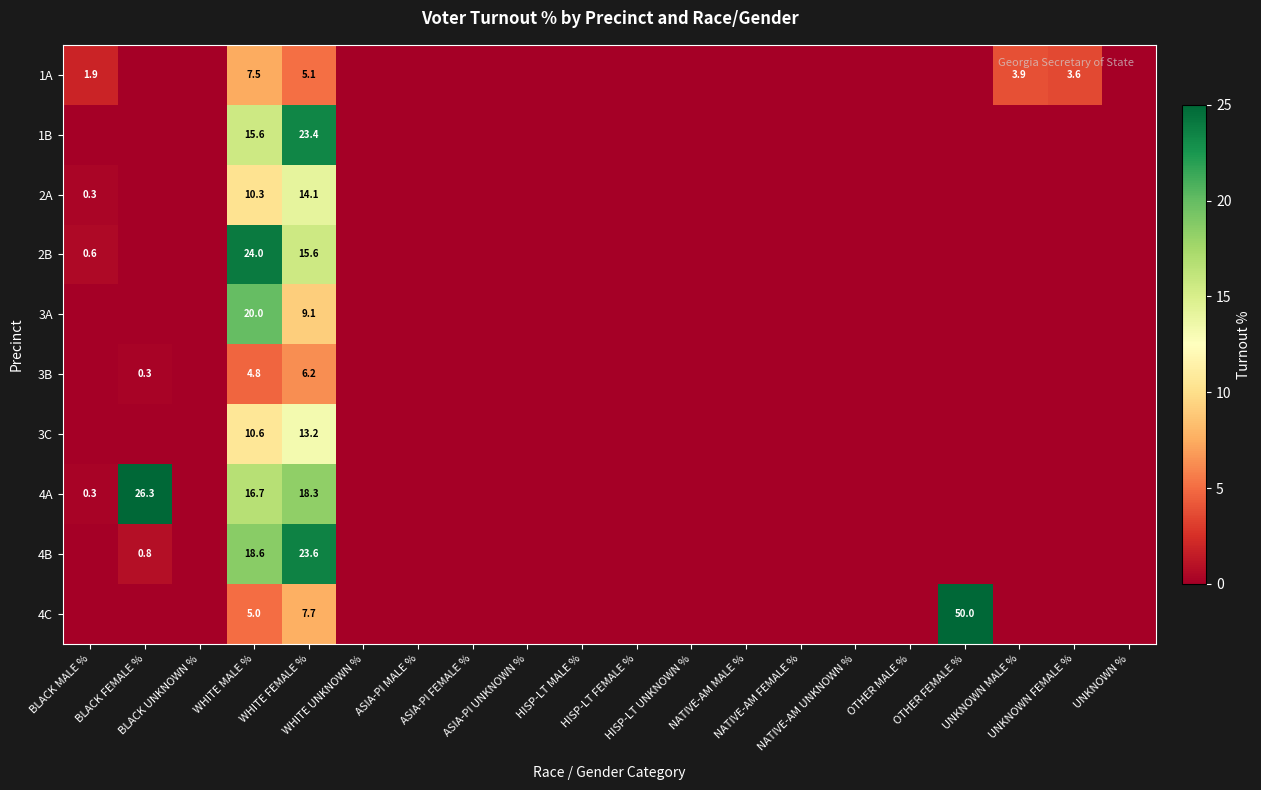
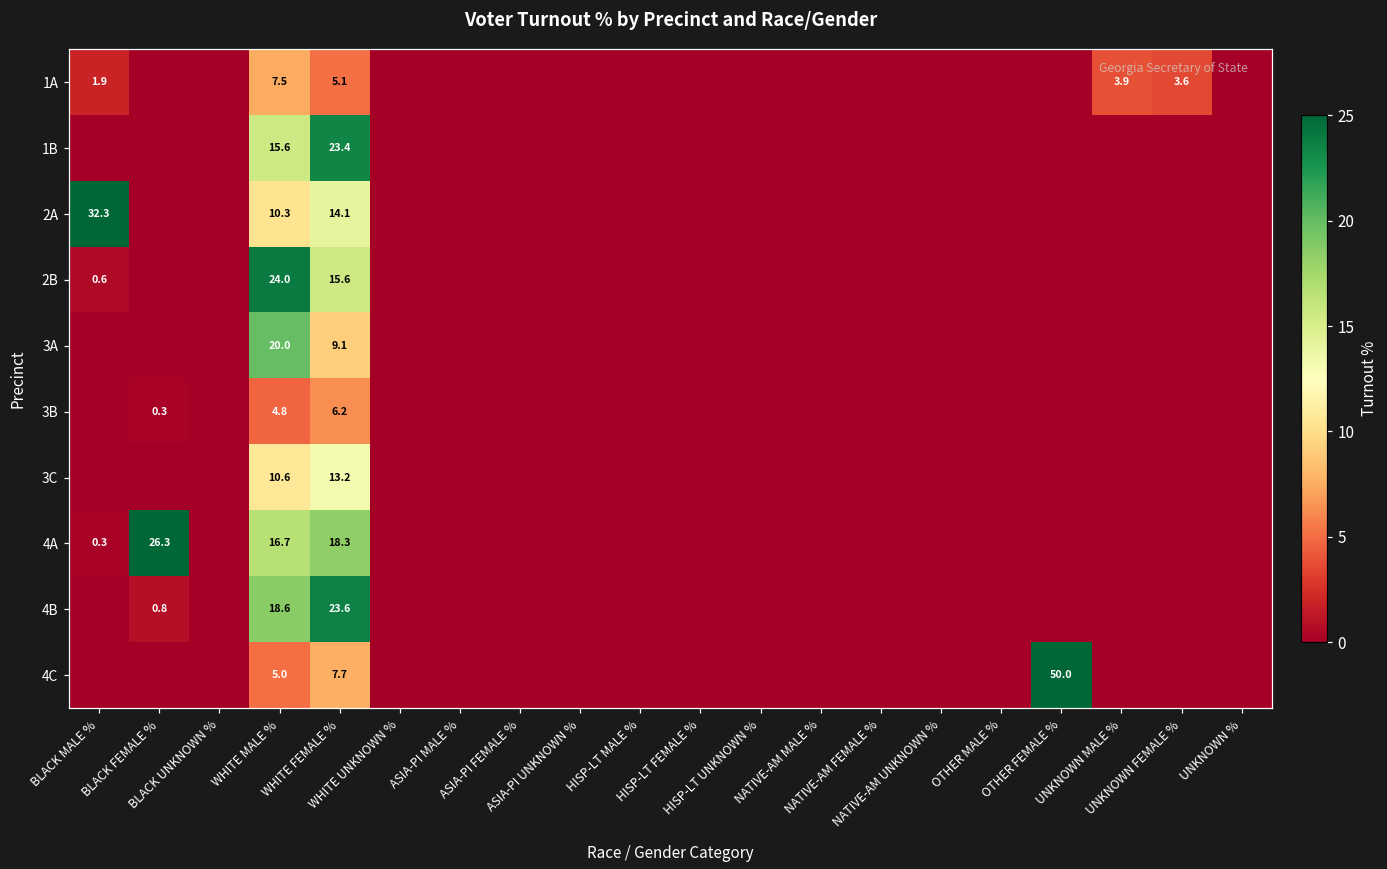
2A, BLACK MALE %: 0.3 -> 32.3
